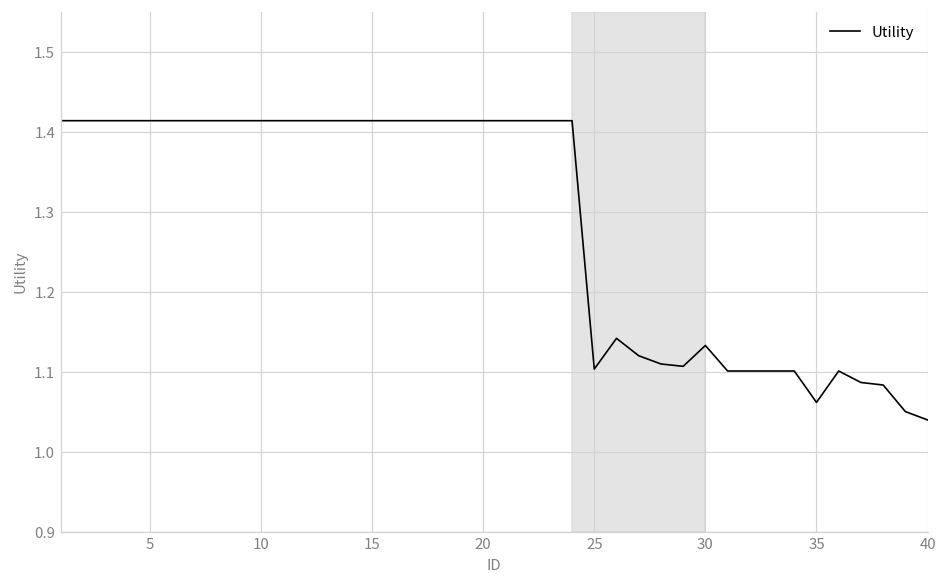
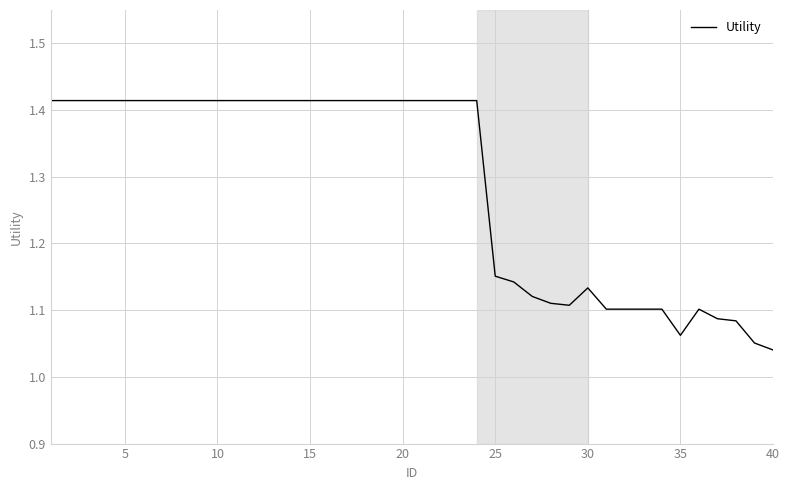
25: 1.10 -> 1.15
